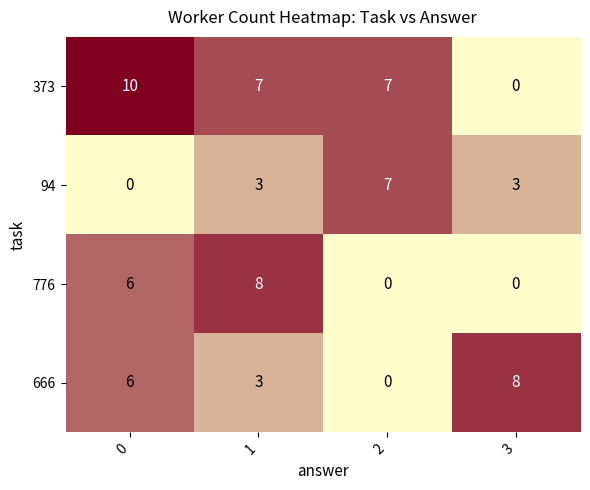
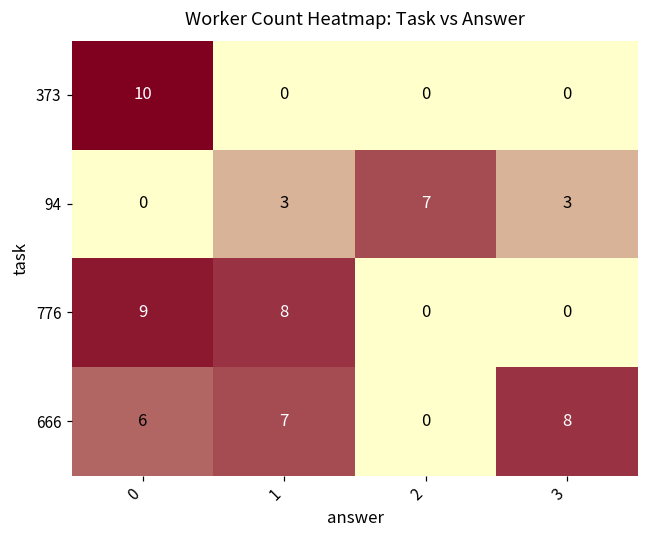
373, 1: 7 -> 0
373, 2: 7 -> 0
776, 0: 6 -> 9
666, 1: 3 -> 7
